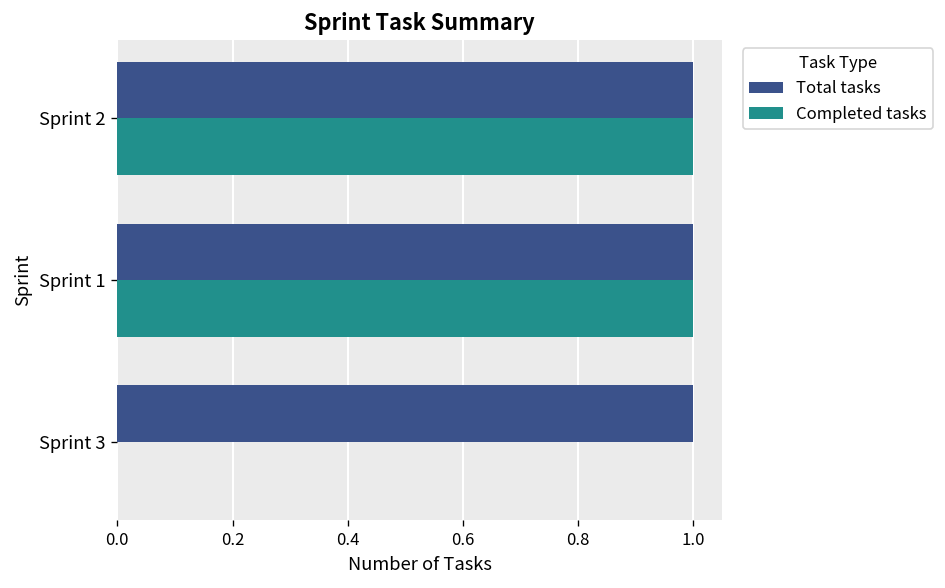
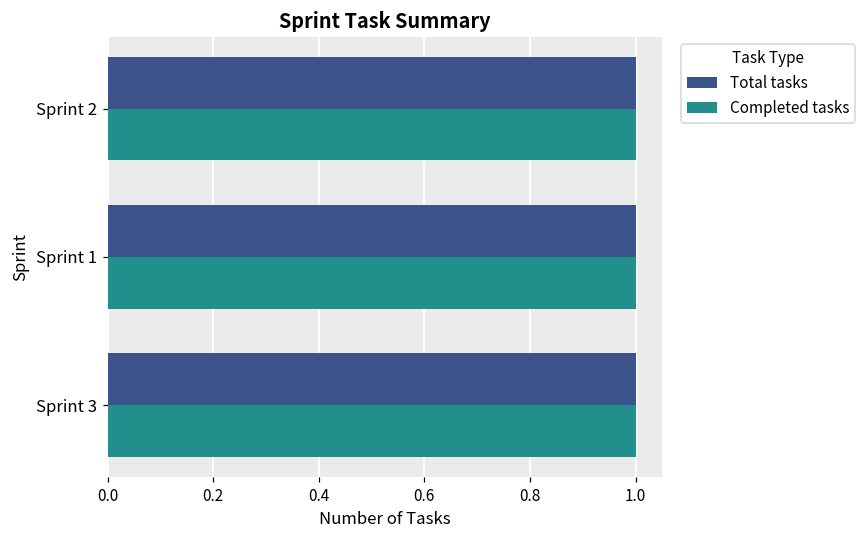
Completed tasks, Sprint 3: 0 -> 1
